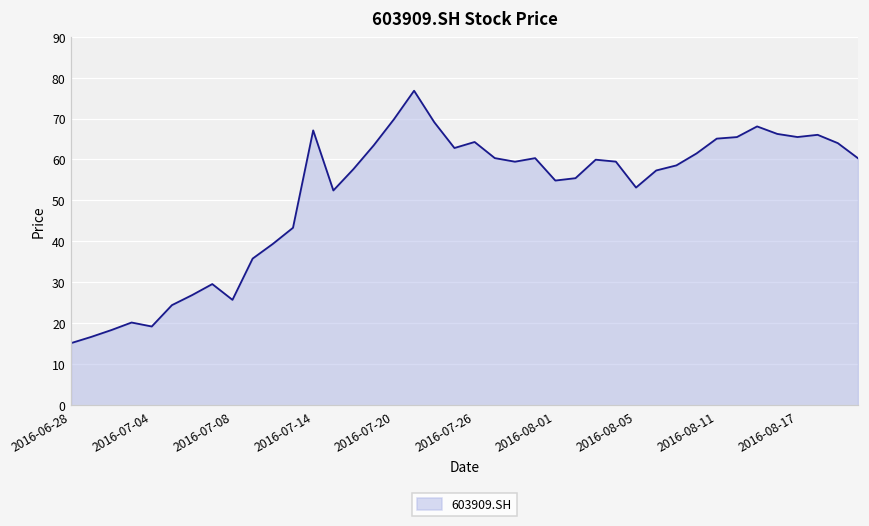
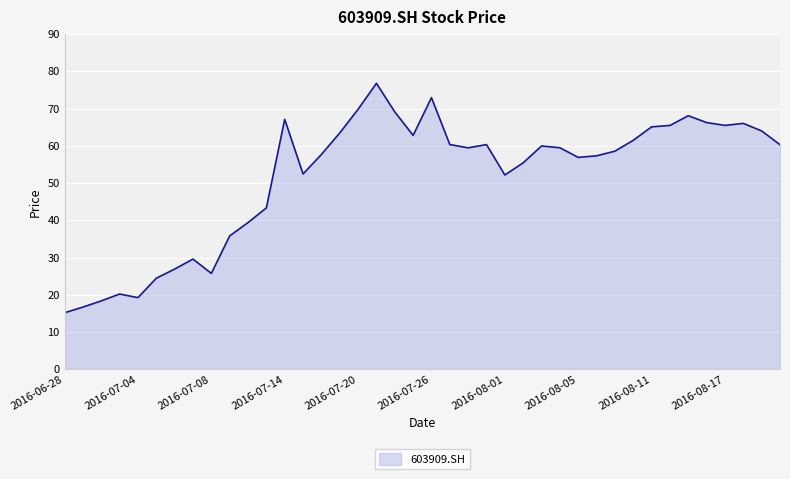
2016-07-26: 64 -> 73
2016-08-01: 55 -> 52
2016-08-05: 53 -> 57
